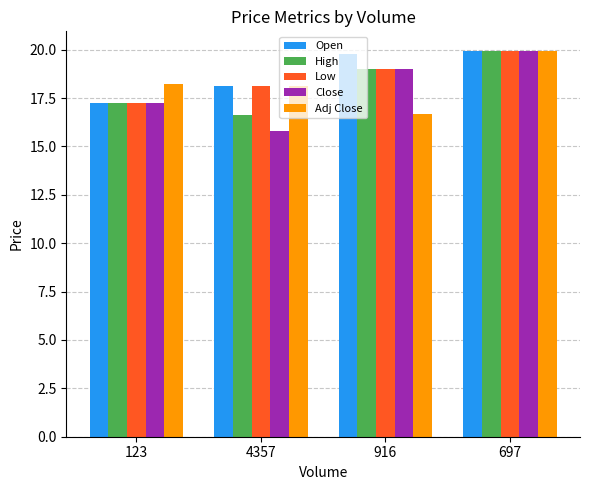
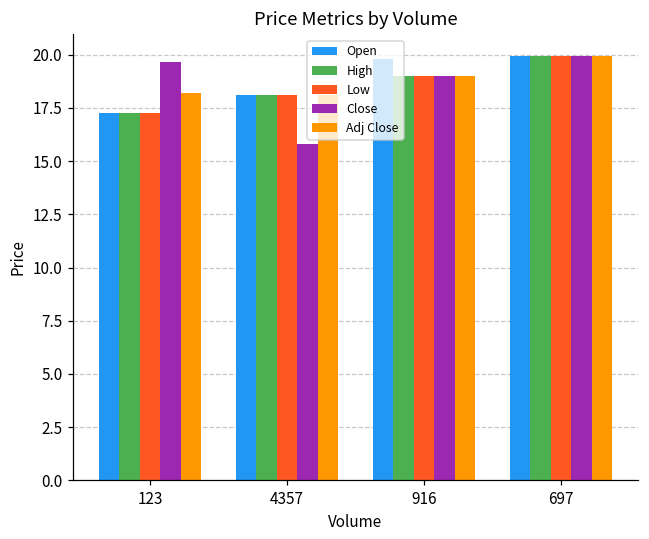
Close, 123: 17.3 -> 19.7
High, 4357: 16.6 -> 18.1
Adj Close, 916: 16.7 -> 19.0
